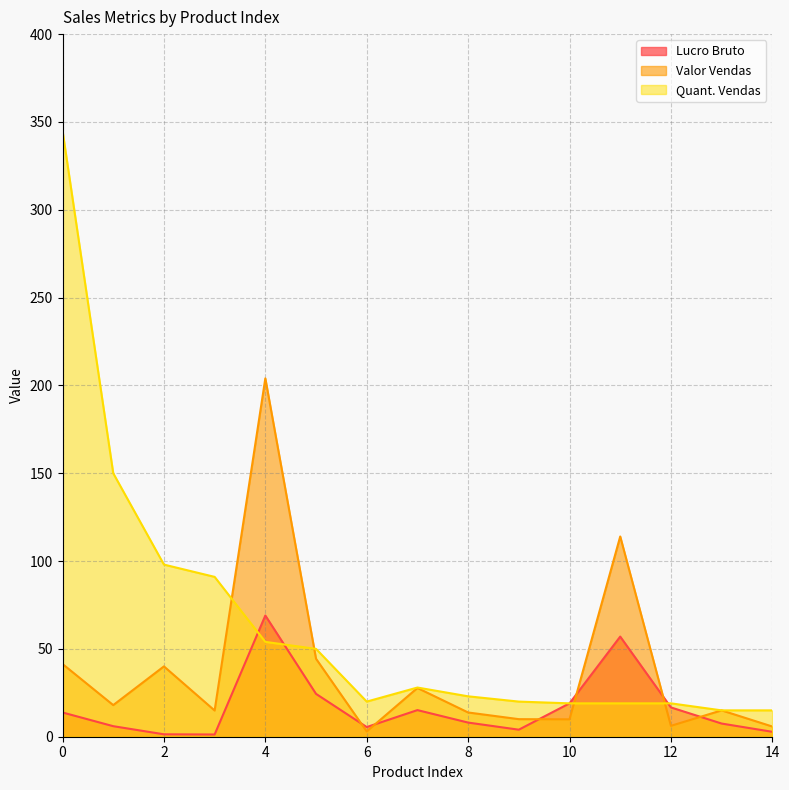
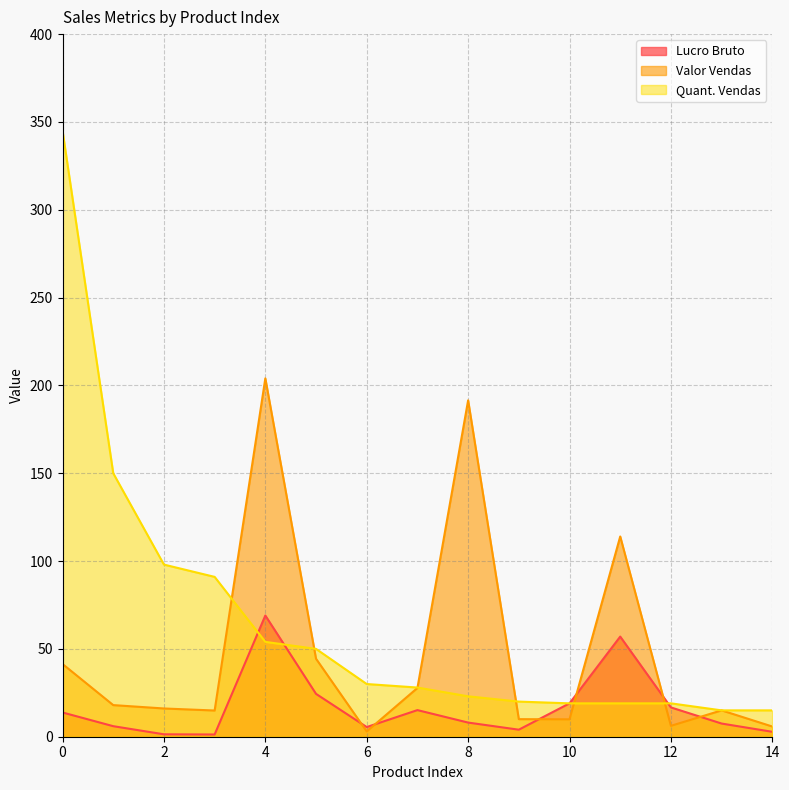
Valor Vendas, 2: 40 -> 16
Quant. Vendas, 6: 20 -> 30
Valor Vendas, 8: 14 -> 192
